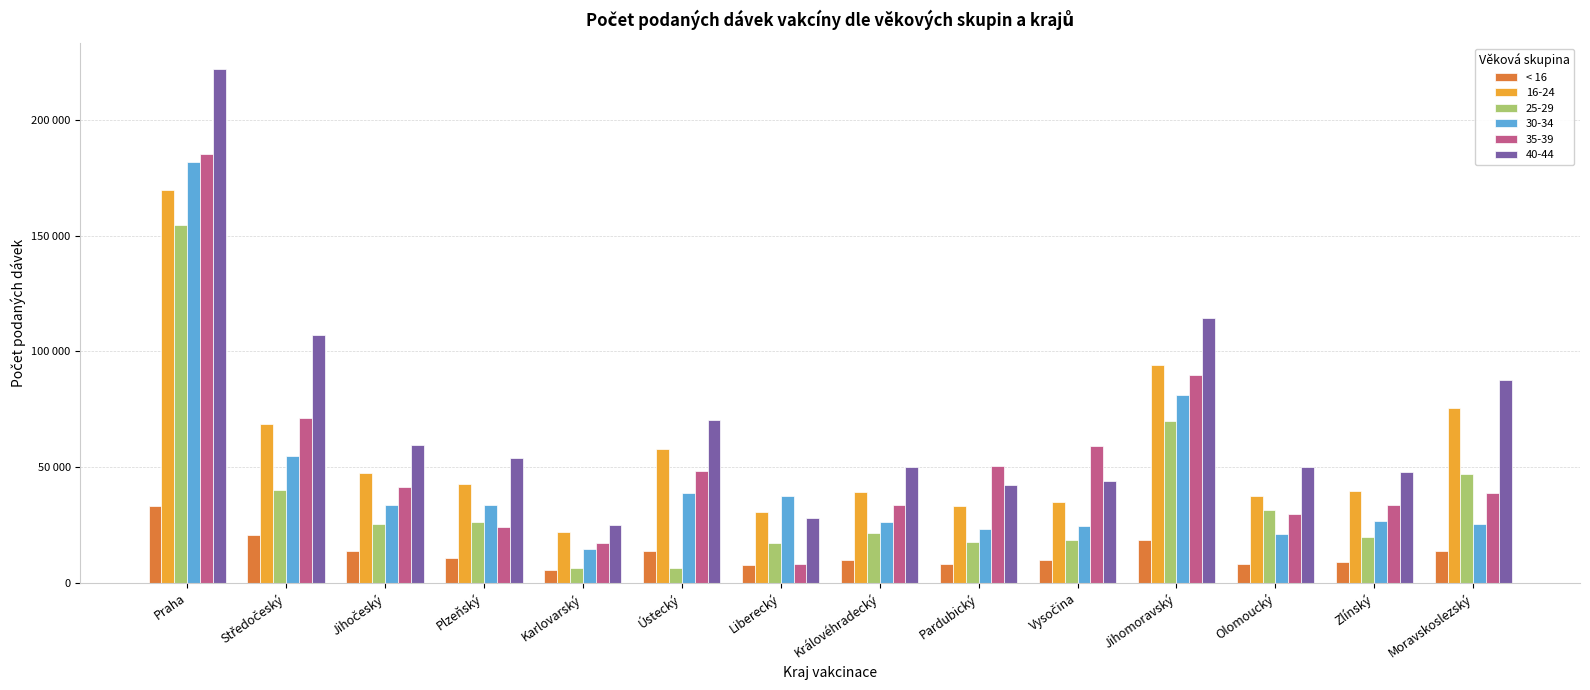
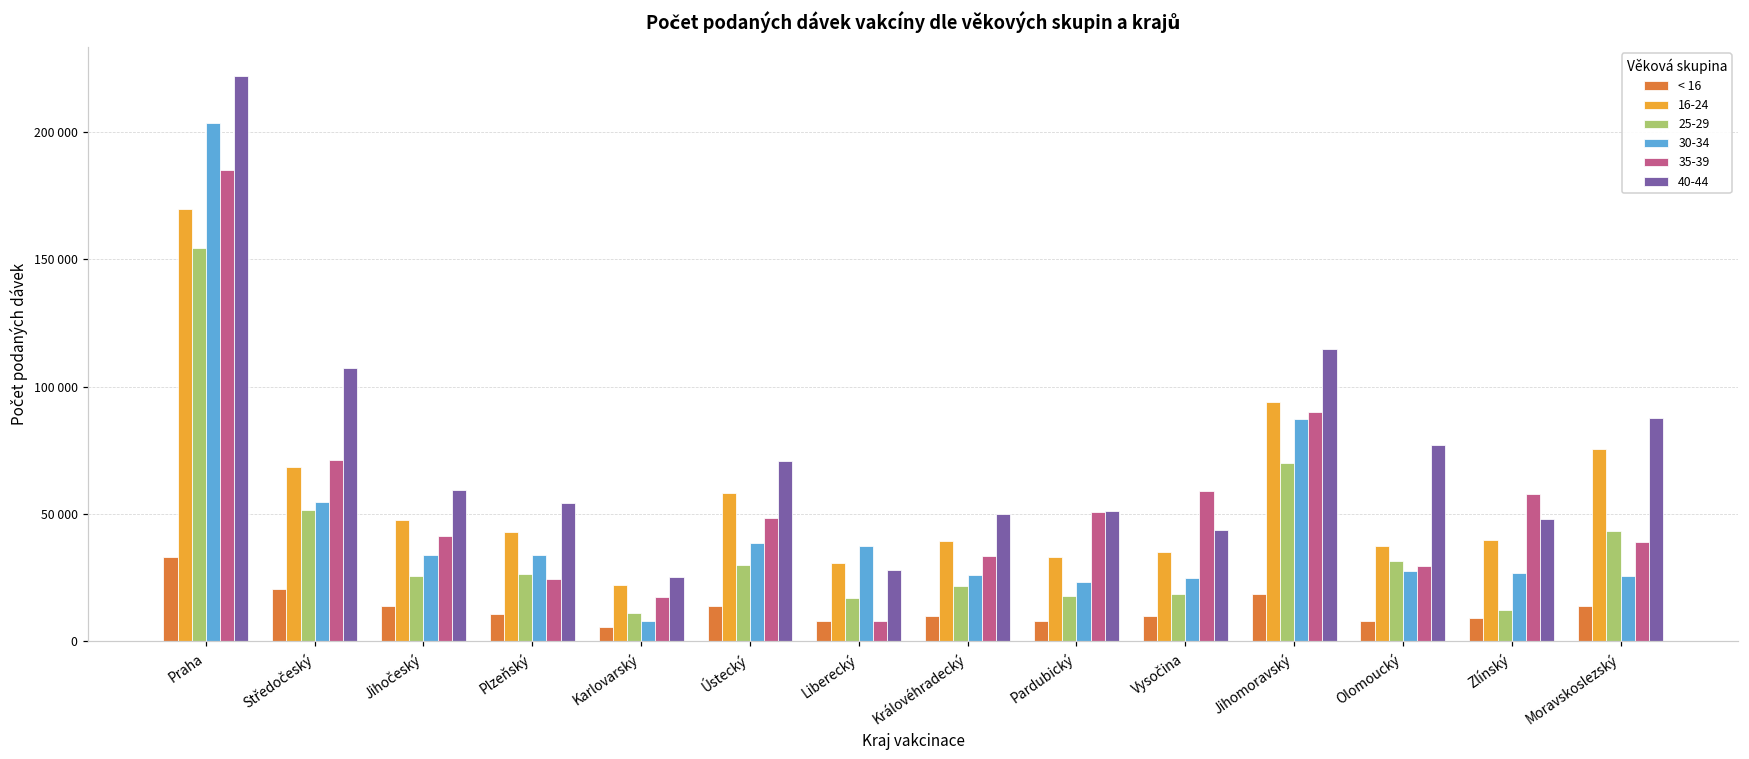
30-34, Praha: 182000 -> 203000
25-29, Středočeský: 40000 -> 52000
25-29, Karlovarský: 6000 -> 11000
30-34, Karlovarský: 15000 -> 8000
25-29, Ústecký: 6000 -> 30000
40-44, Pardubický: 42000 -> 51000
30-34, Jihomoravský: 81000 -> 87000
30-34, Olomoucký: 21000 -> 28000
40-44, Olomoucký: 50000 -> 77000
25-29, Zlínský: 20000 -> 12000
35-39, Zlínský: 33000 -> 58000
25-29, Moravskoslezský: 47000 -> 43000
